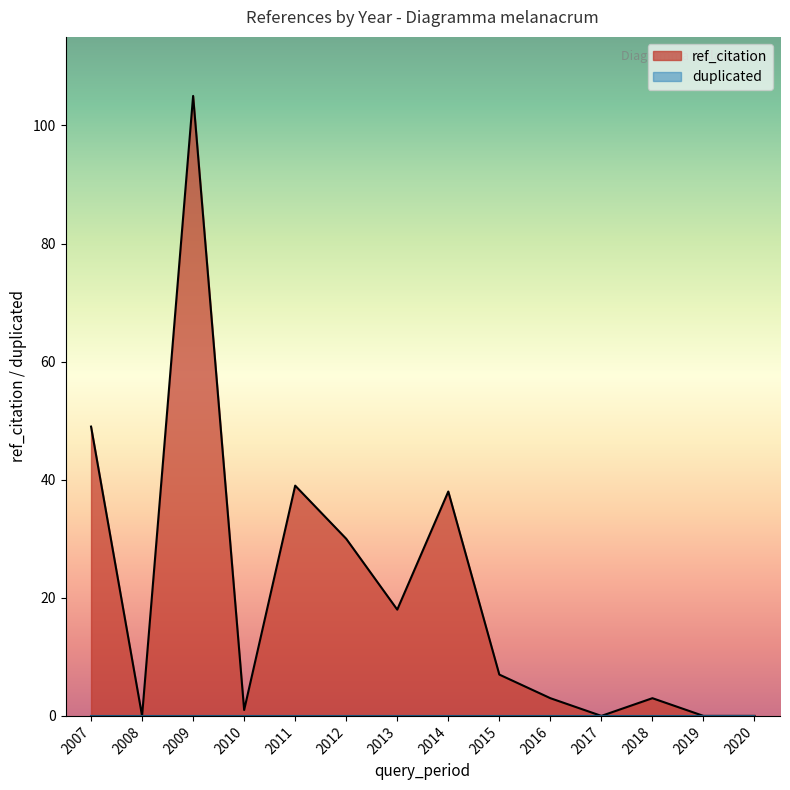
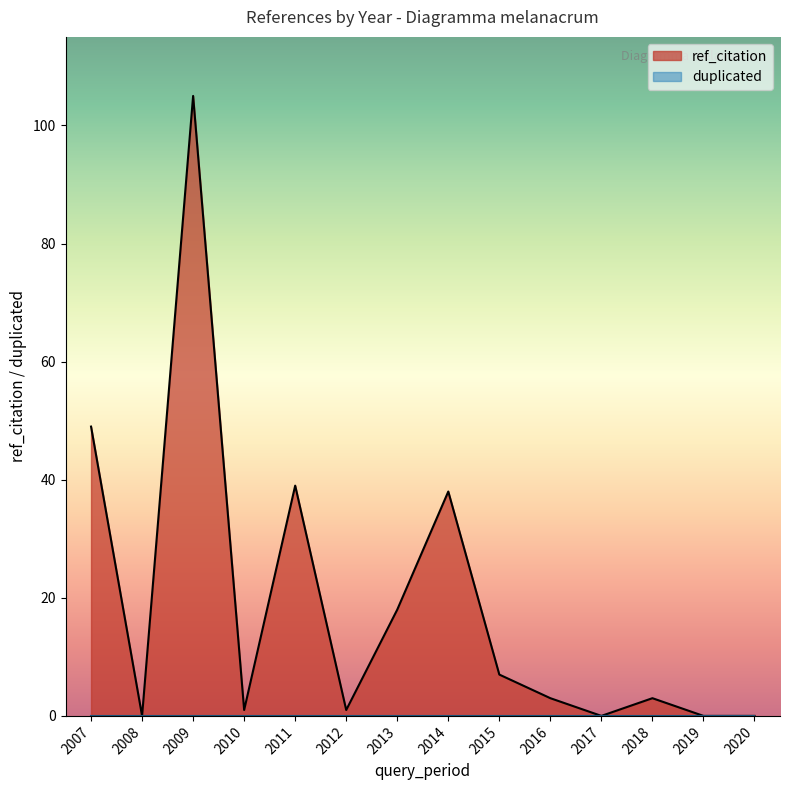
ref_citation, 2012: 30 -> 1
